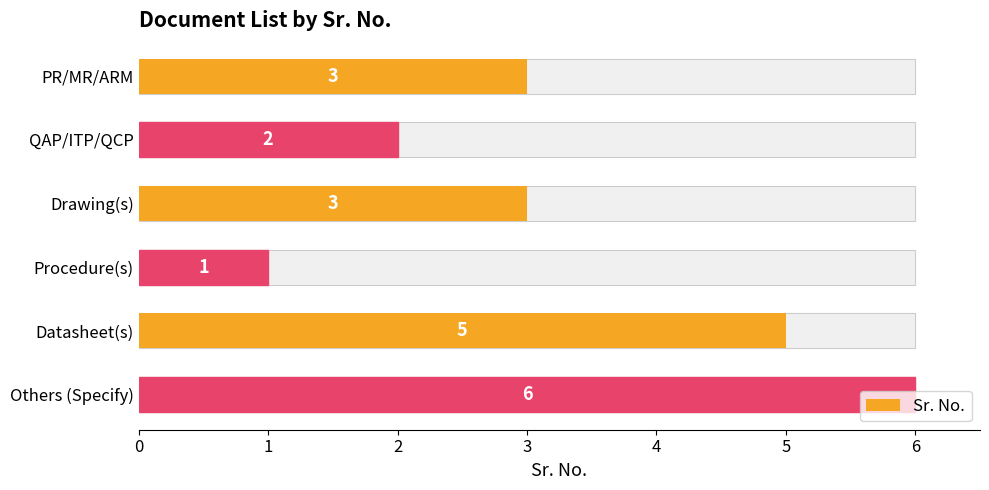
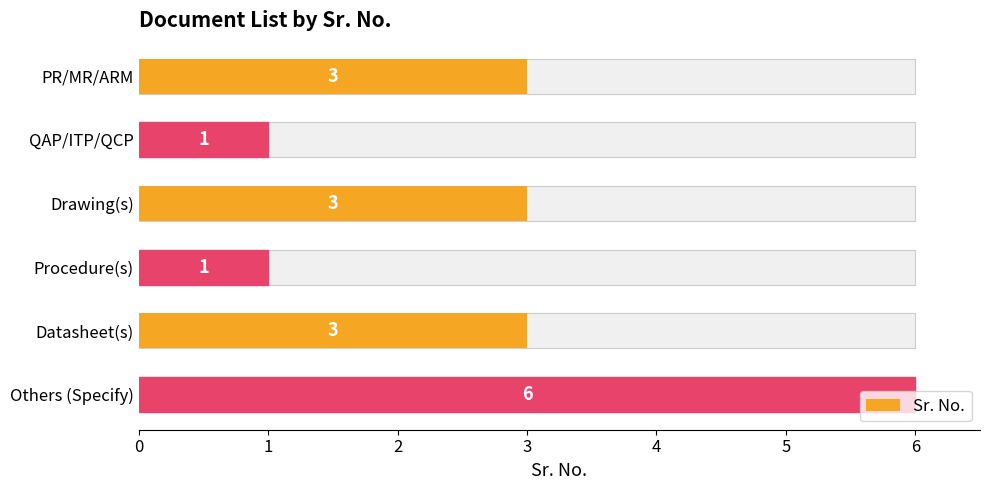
Sr. No., QAP/ITP/QCP: 2 -> 1
Sr. No., Datasheet(s): 5 -> 3
